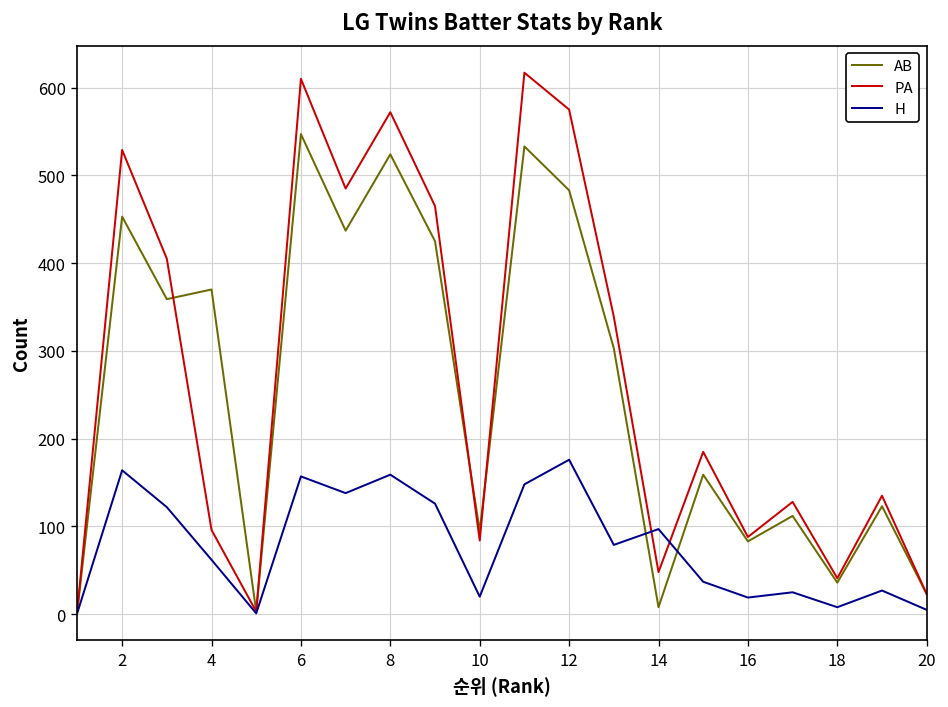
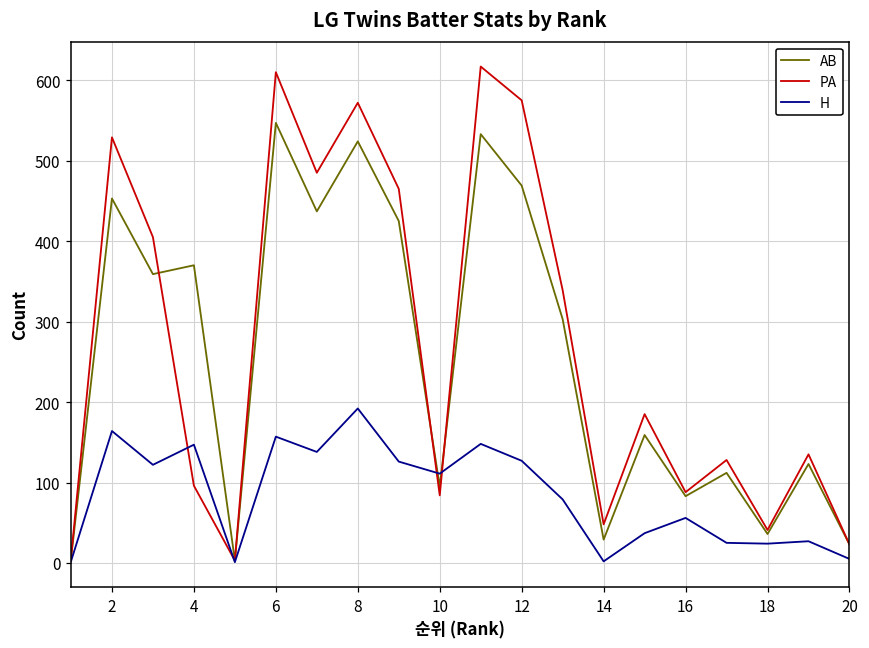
H, 4: 60 -> 150
H, 8: 160 -> 190
H, 10: 20 -> 110
AB, 12: 480 -> 470
H, 12: 180 -> 130
AB, 14: 10 -> 30
H, 14: 100 -> 0
H, 16: 20 -> 60
H, 18: 10 -> 20
